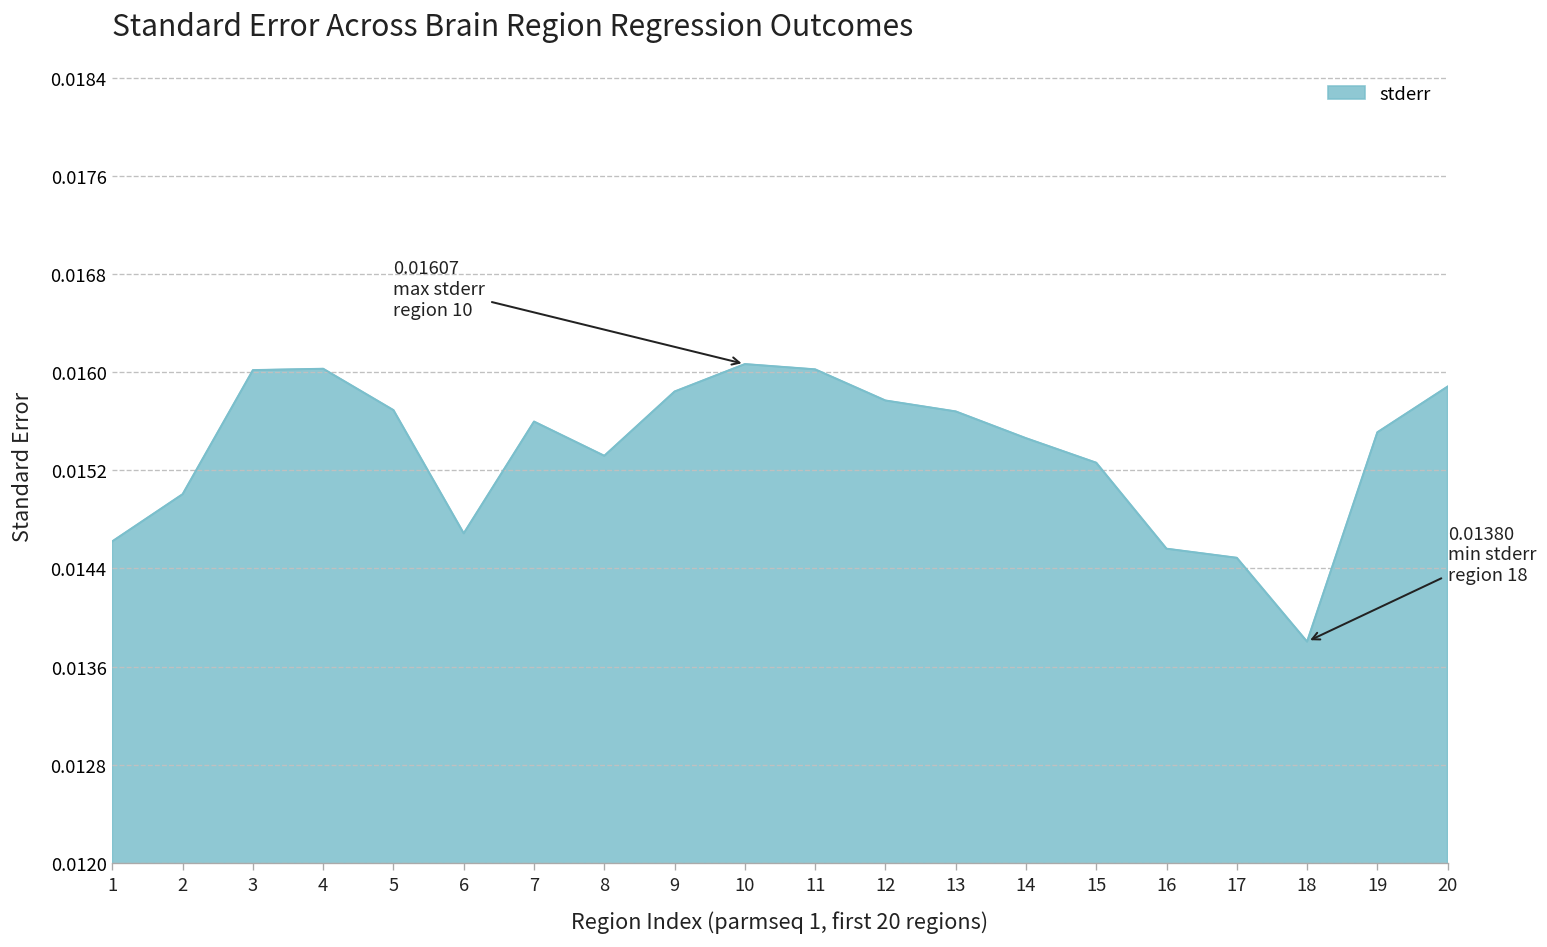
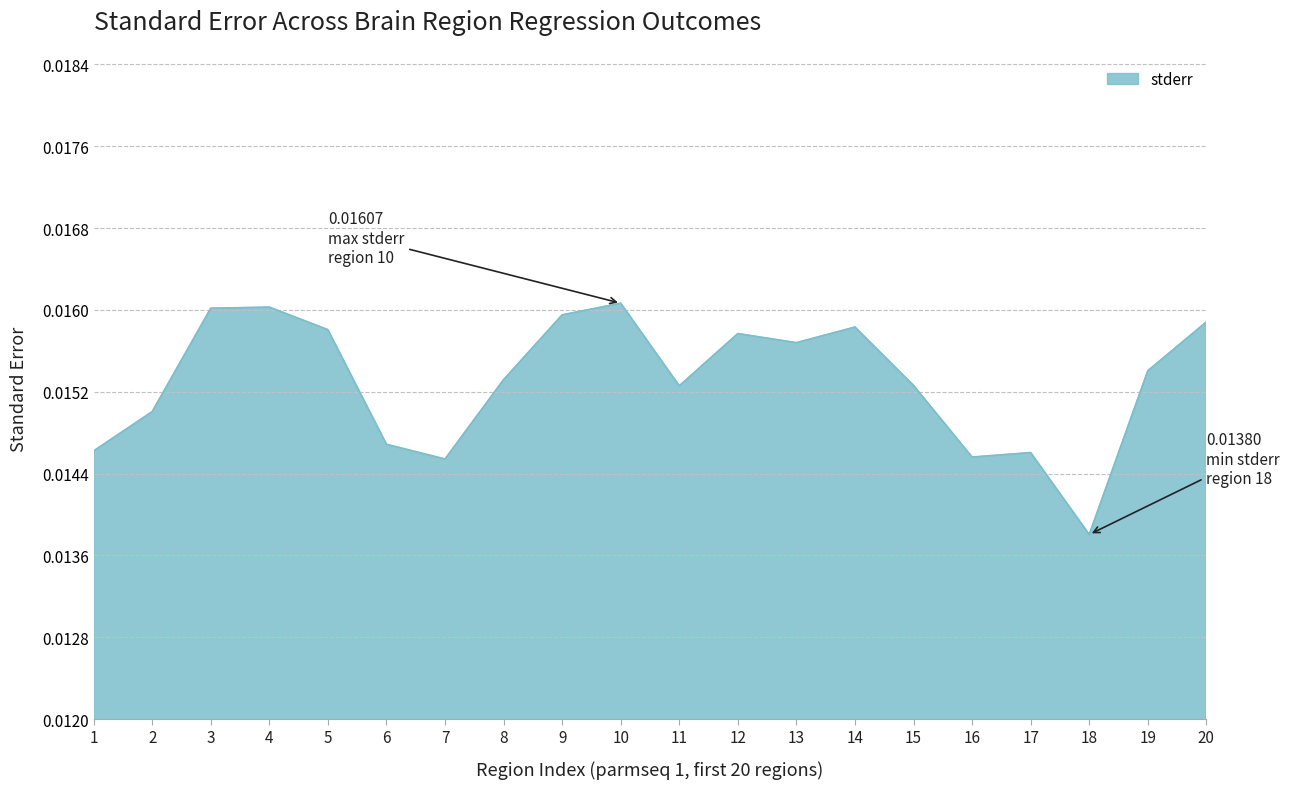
5: 0.01569 -> 0.01581
7: 0.01560 -> 0.01454
9: 0.01584 -> 0.01595
11: 0.01602 -> 0.01526
14: 0.01546 -> 0.01583
17: 0.01449 -> 0.01461
19: 0.01551 -> 0.01540
